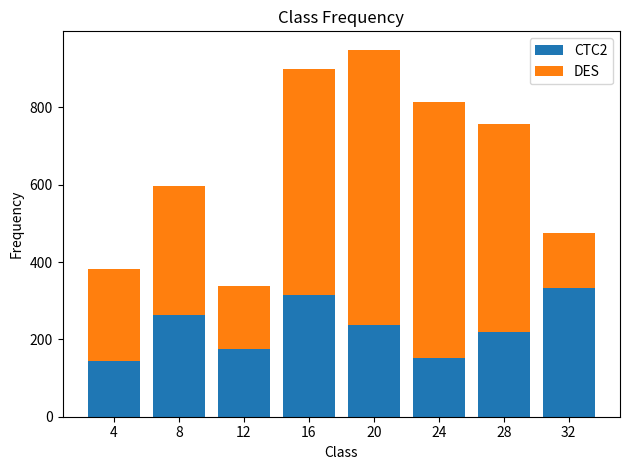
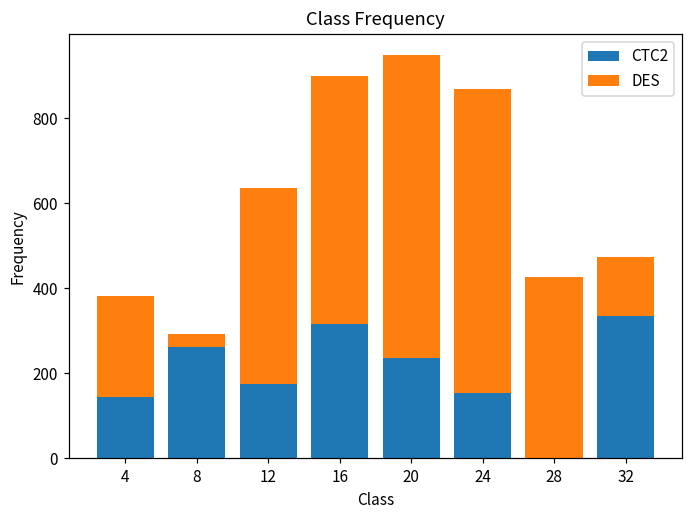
DES, 8: 330 -> 30
DES, 12: 160 -> 460
DES, 24: 660 -> 720
CTC2, 28: 220 -> 0
DES, 28: 540 -> 430
